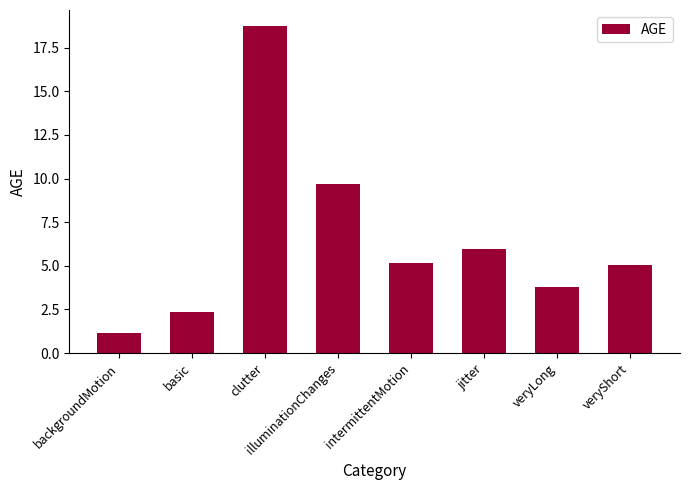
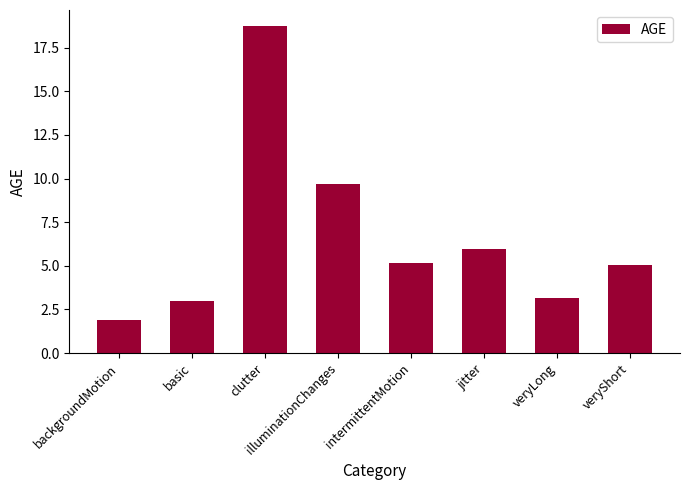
backgroundMotion: 1.1 -> 1.9
basic: 2.4 -> 3.0
veryLong: 3.8 -> 3.2
